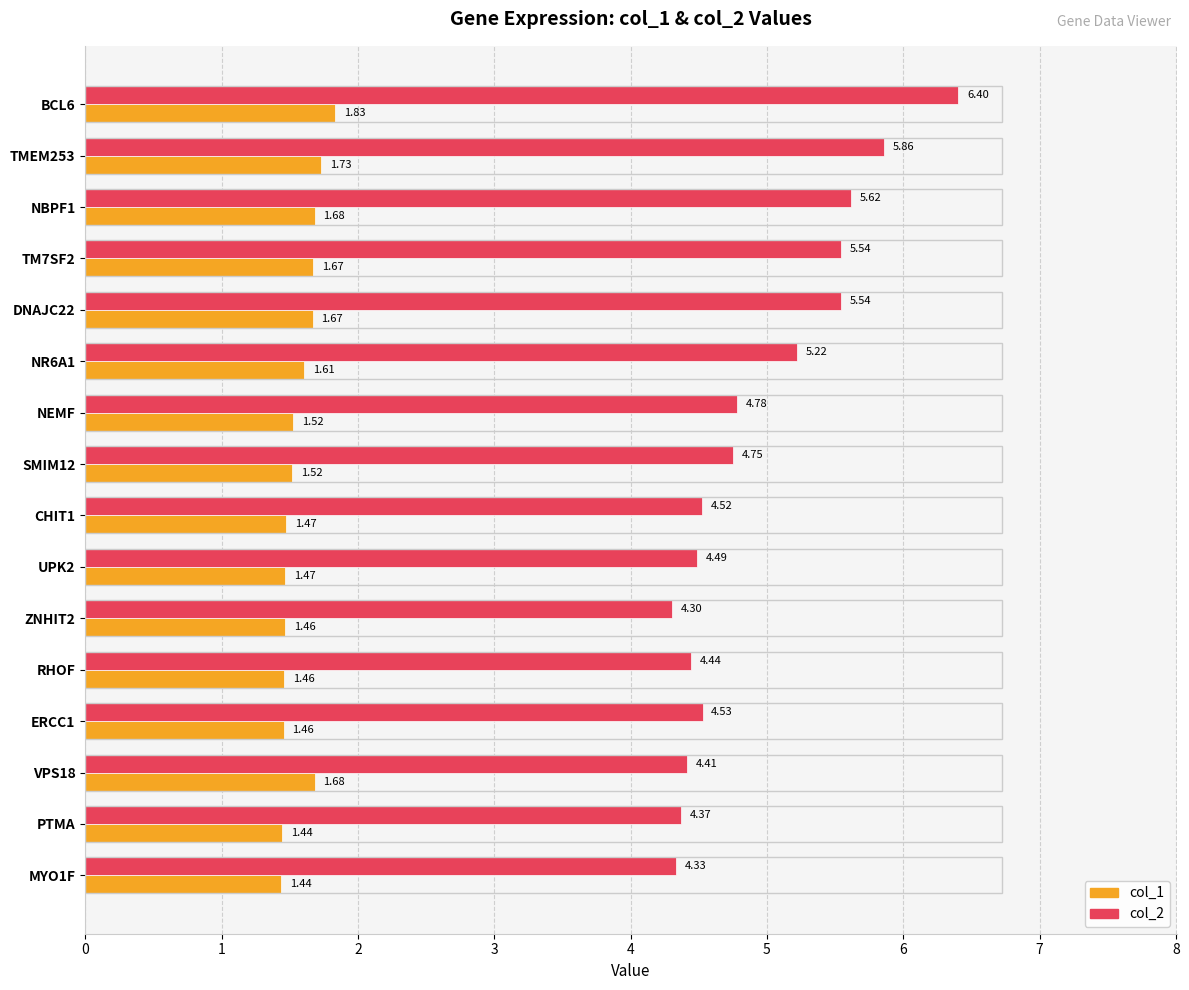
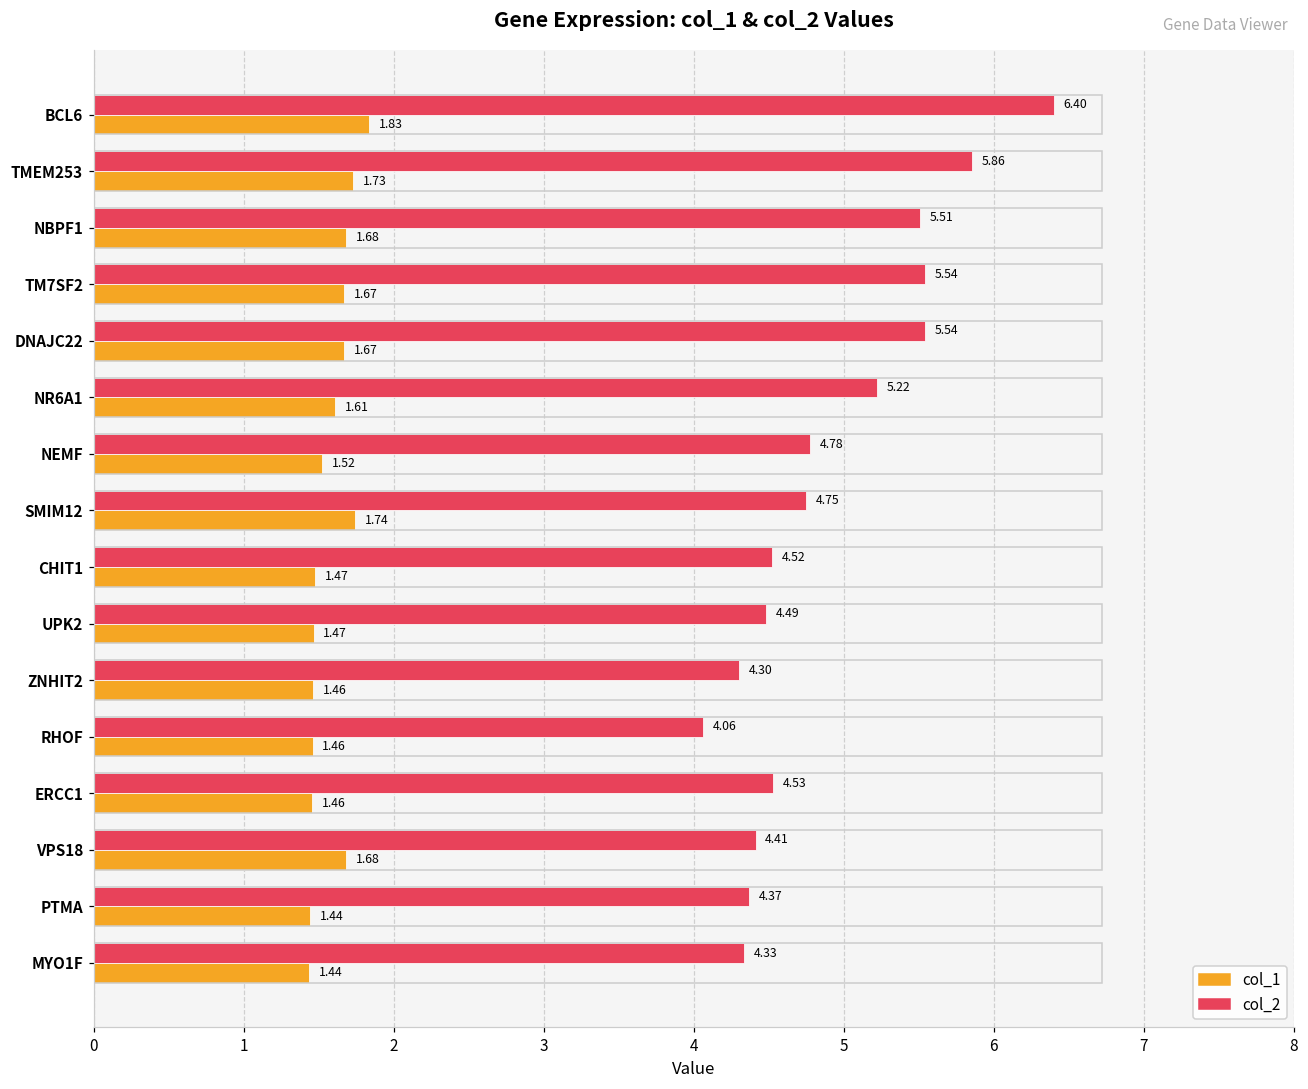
col_2, NBPF1: 5.62 -> 5.51
col_1, SMIM12: 1.52 -> 1.74
col_2, RHOF: 4.44 -> 4.06
